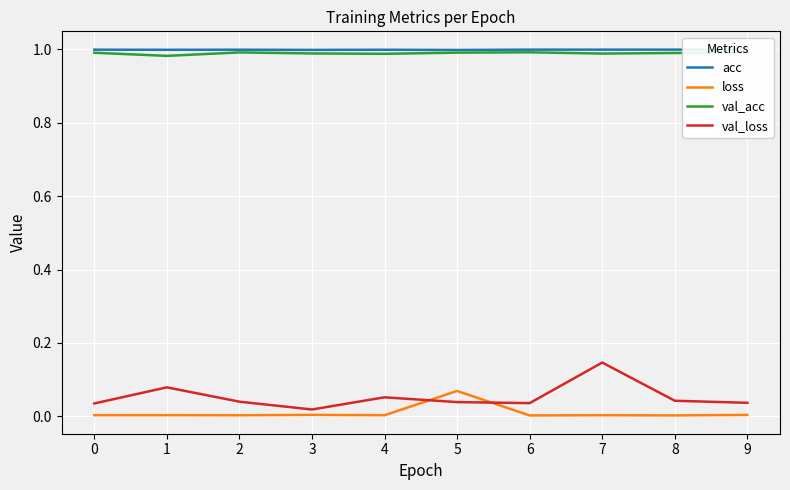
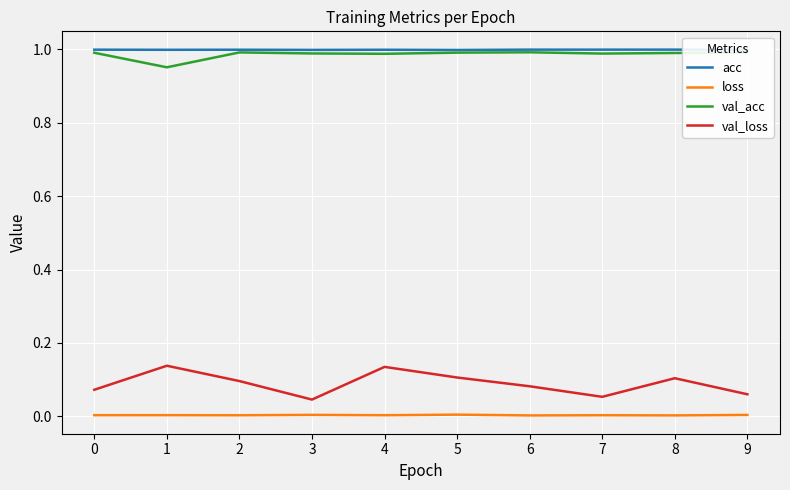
val_loss, 0: 0.04 -> 0.07
val_acc, 1: 0.98 -> 0.95
val_loss, 1: 0.08 -> 0.14
val_loss, 2: 0.04 -> 0.10
val_loss, 3: 0.02 -> 0.05
val_loss, 4: 0.05 -> 0.13
loss, 5: 0.07 -> 0.00
val_loss, 5: 0.04 -> 0.11
val_loss, 6: 0.04 -> 0.08
val_loss, 7: 0.15 -> 0.05
val_loss, 8: 0.04 -> 0.10
val_loss, 9: 0.04 -> 0.06
